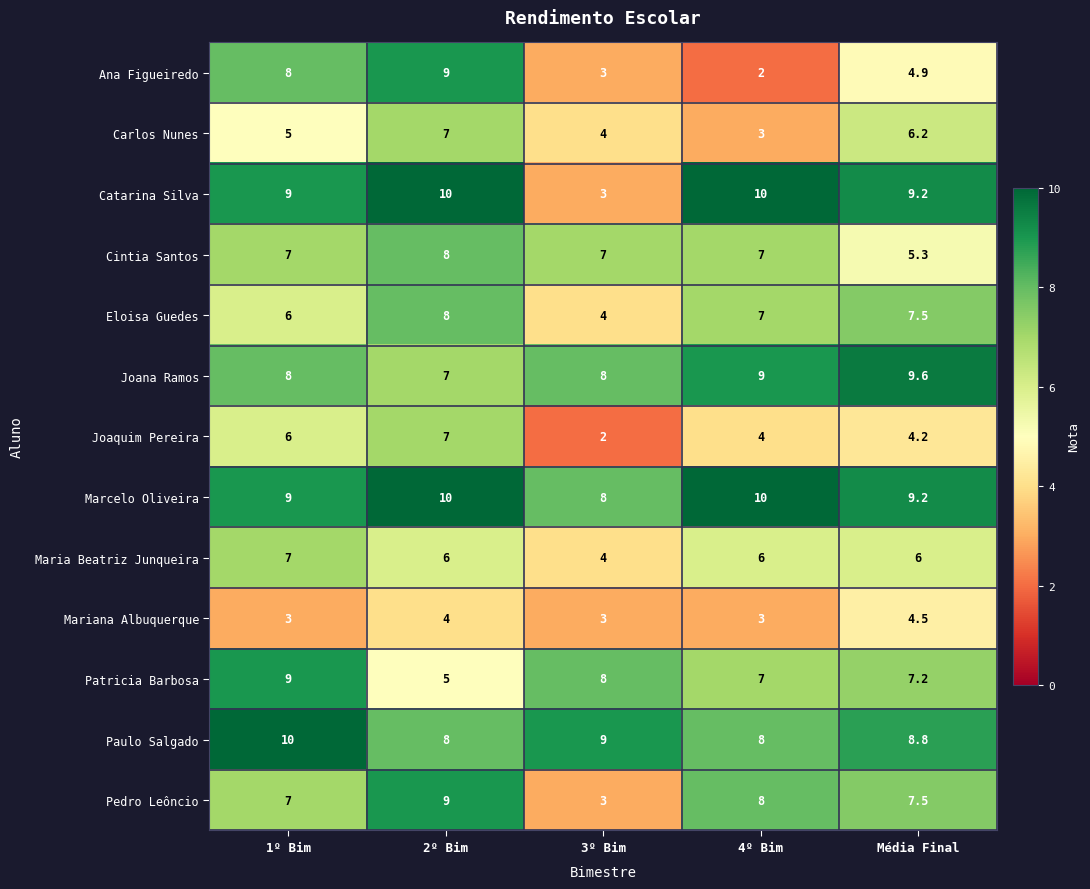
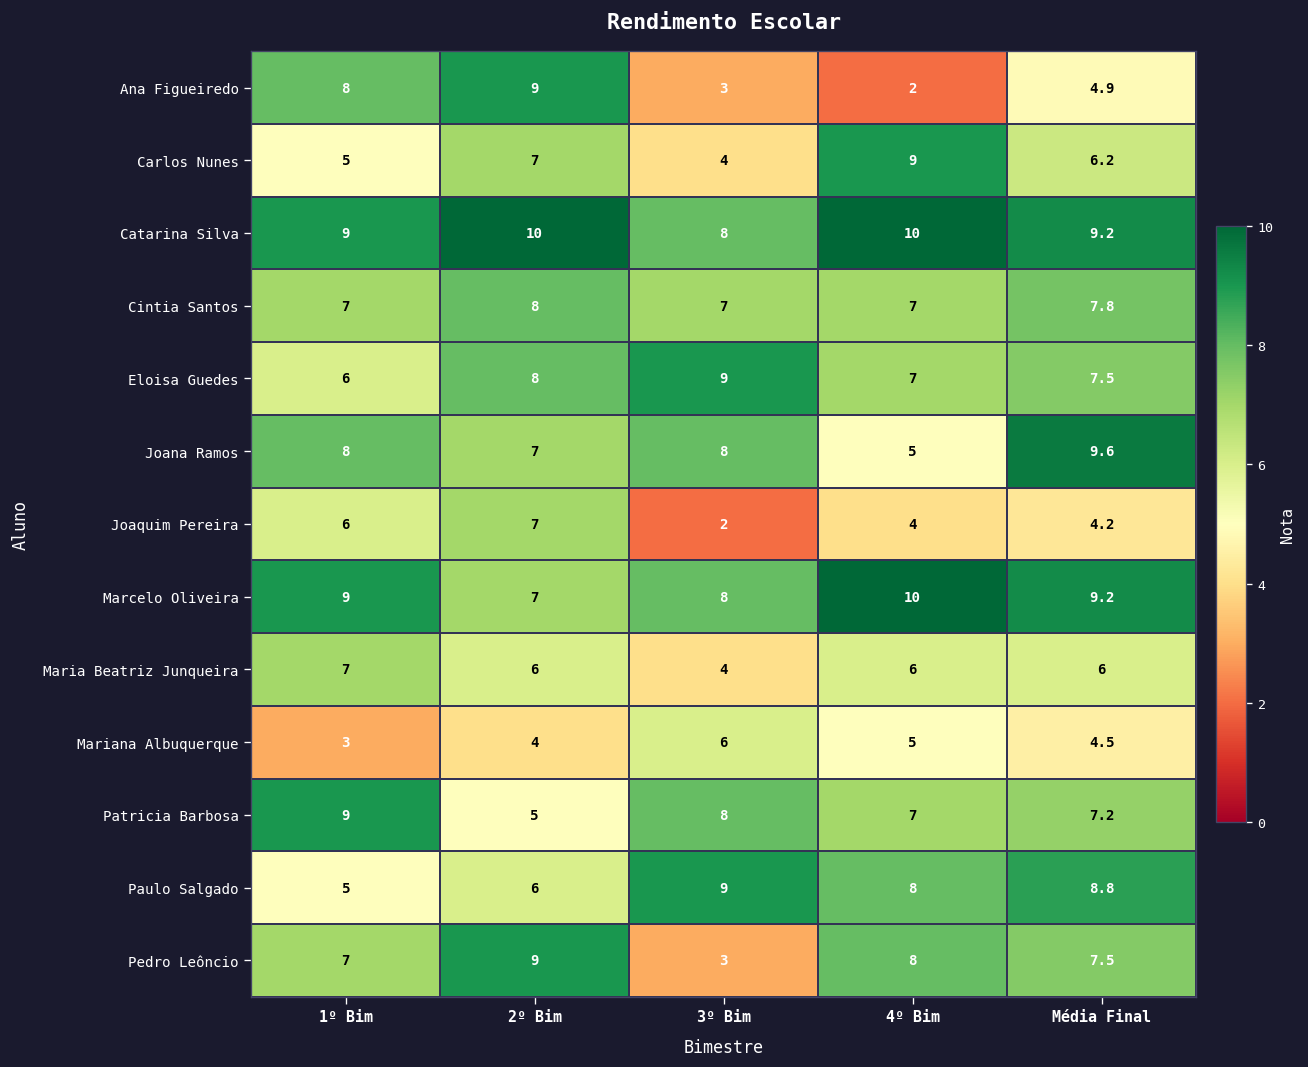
Carlos Nunes, 4º Bim: 3 -> 9
Catarina Silva, 3º Bim: 3 -> 8
Cintia Santos, Média Final: 5.3 -> 7.8
Eloisa Guedes, 3º Bim: 4 -> 9
Joana Ramos, 4º Bim: 9 -> 5
Marcelo Oliveira, 2º Bim: 10 -> 7
Mariana Albuquerque, 3º Bim: 3 -> 6
Mariana Albuquerque, 4º Bim: 3 -> 5
Paulo Salgado, 1º Bim: 10 -> 5
Paulo Salgado, 2º Bim: 8 -> 6
